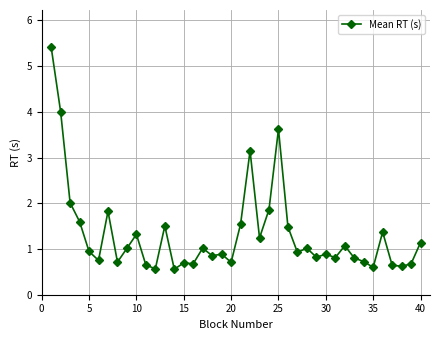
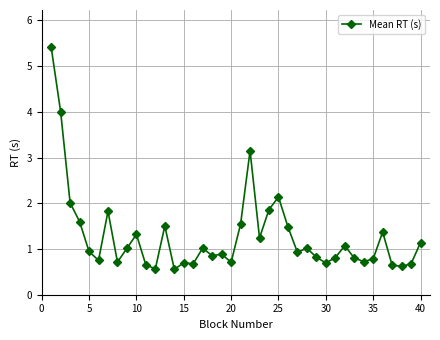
25: 3.6 -> 2.1
30: 0.9 -> 0.7
35: 0.6 -> 0.8
